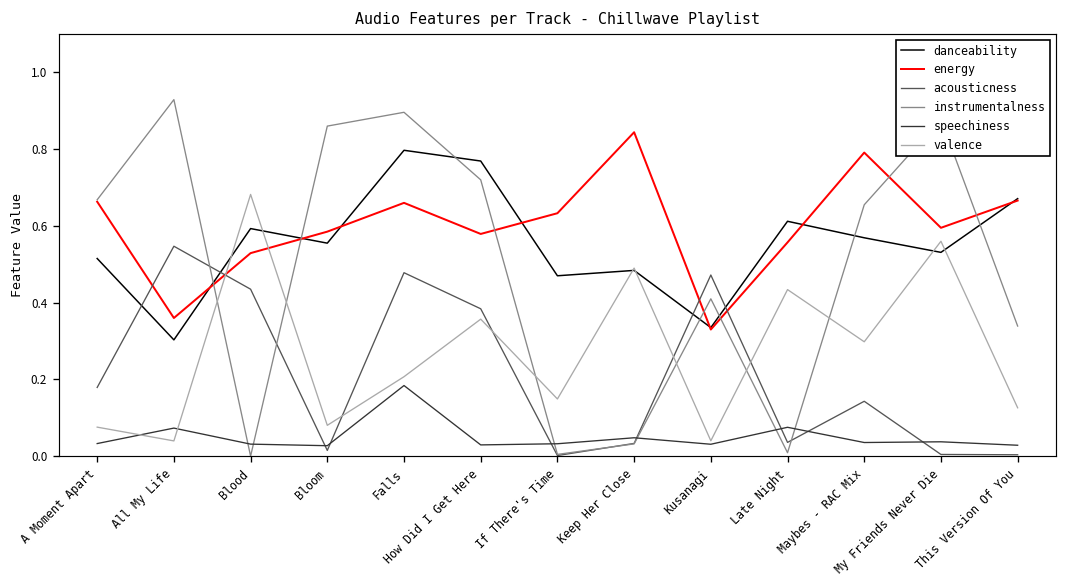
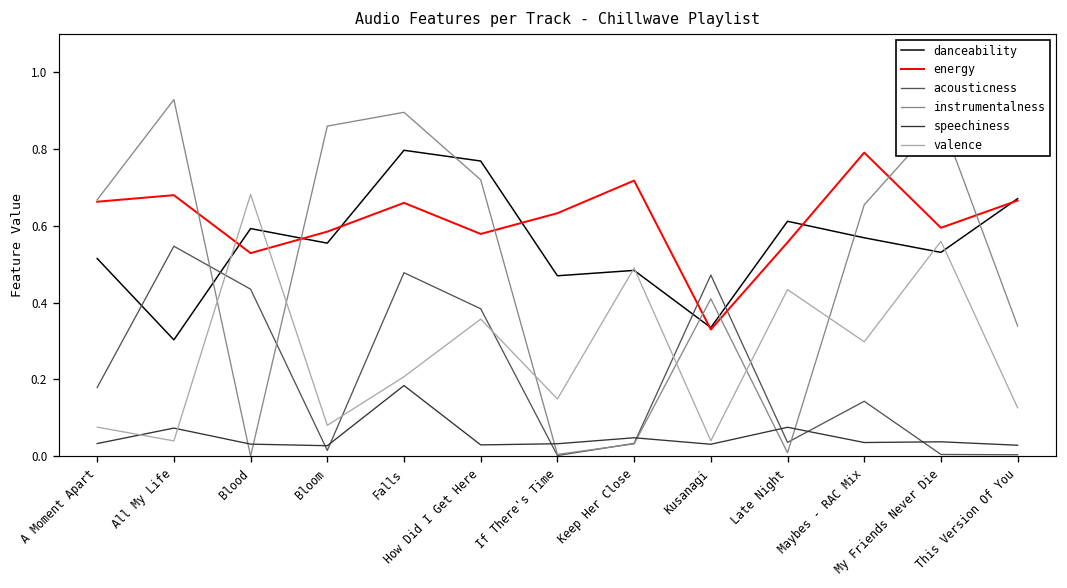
energy, All My Life: 0.36 -> 0.68
energy, Keep Her Close: 0.84 -> 0.72
